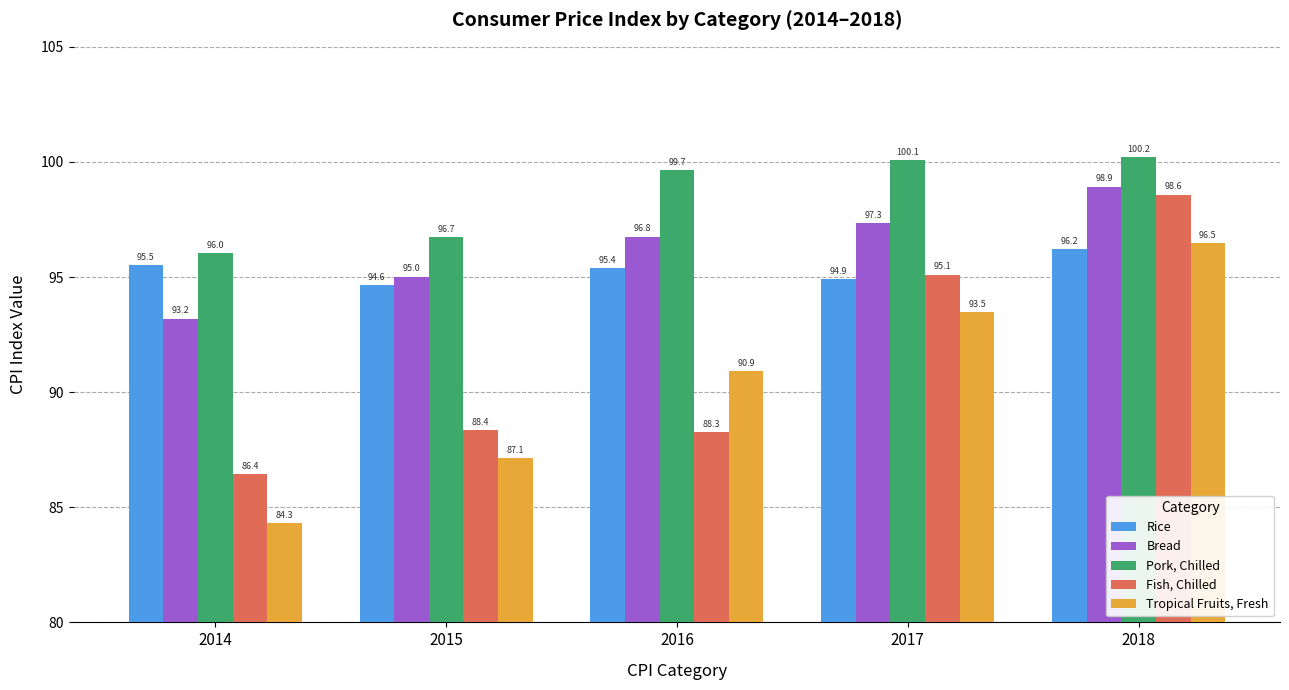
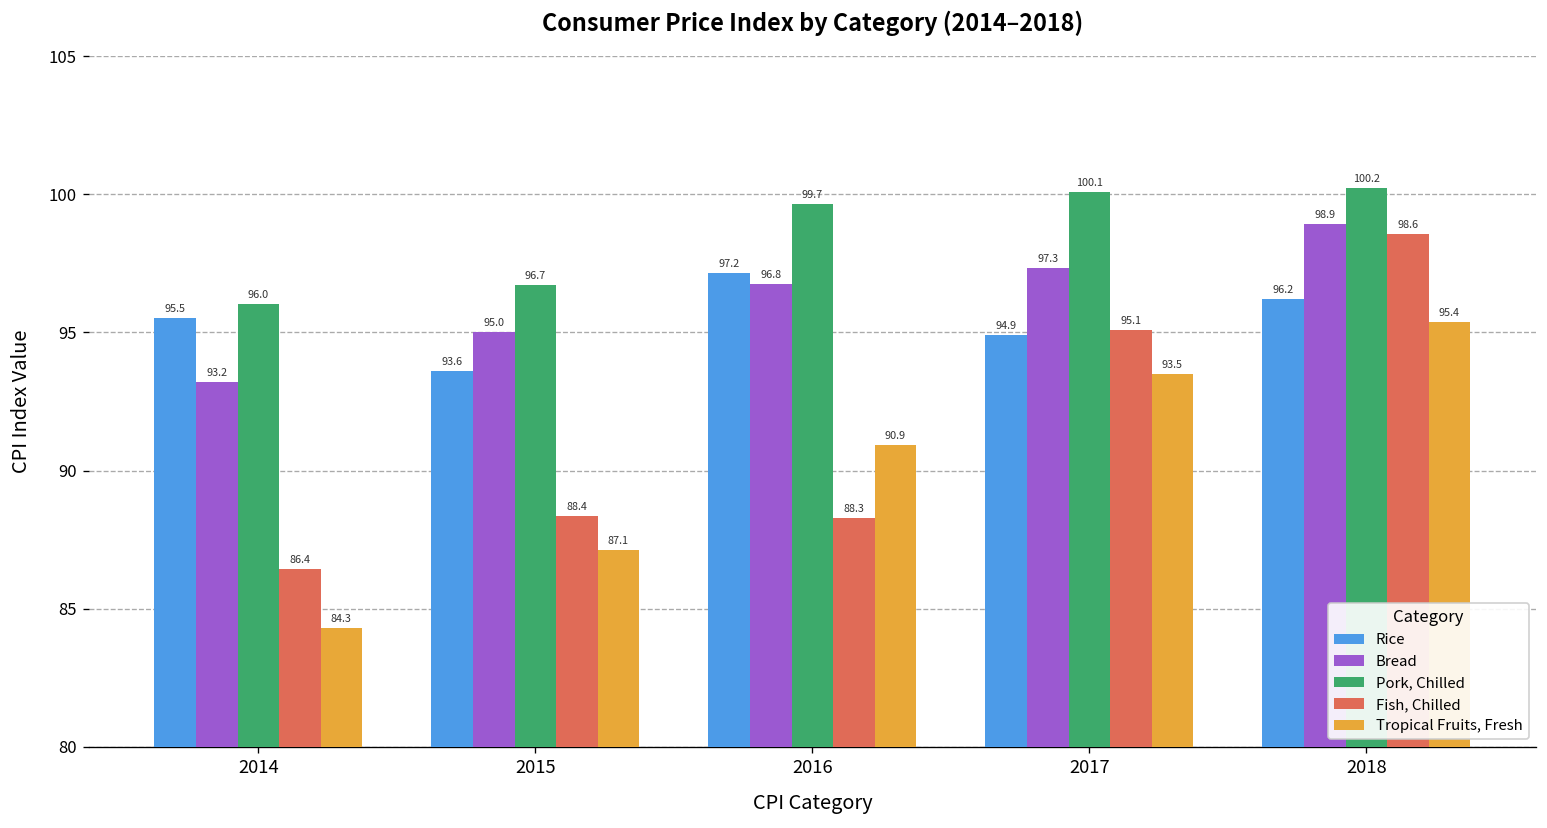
Rice, 2015: 94.6 -> 93.6
Rice, 2016: 95.4 -> 97.2
Tropical Fruits, Fresh, 2018: 96.5 -> 95.4
